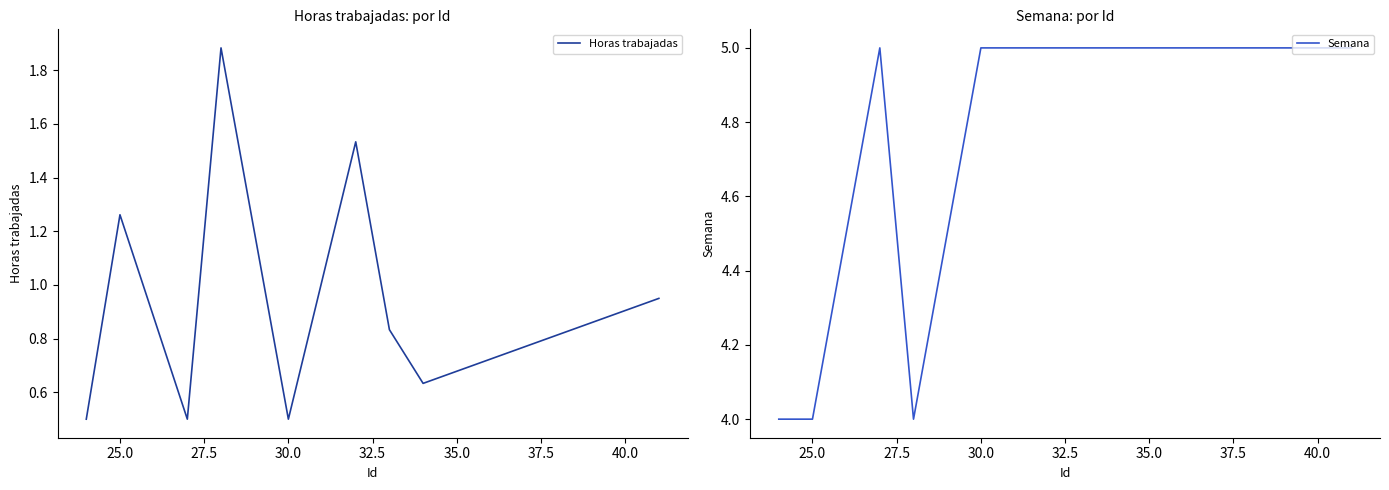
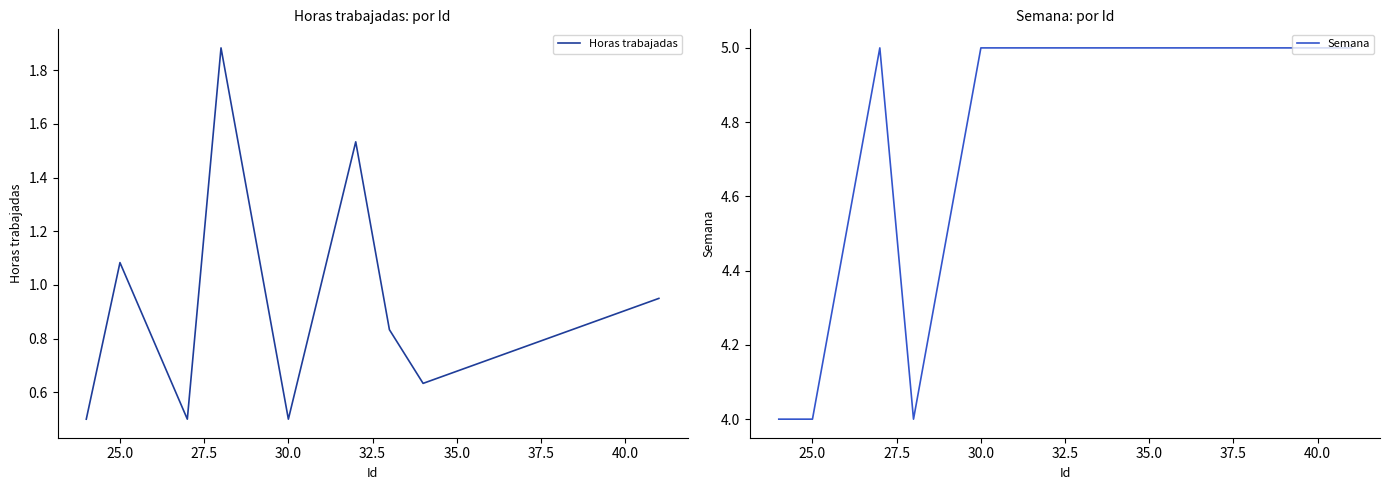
Horas trabajadas: por Id, 25.0: 1.26 -> 1.08
